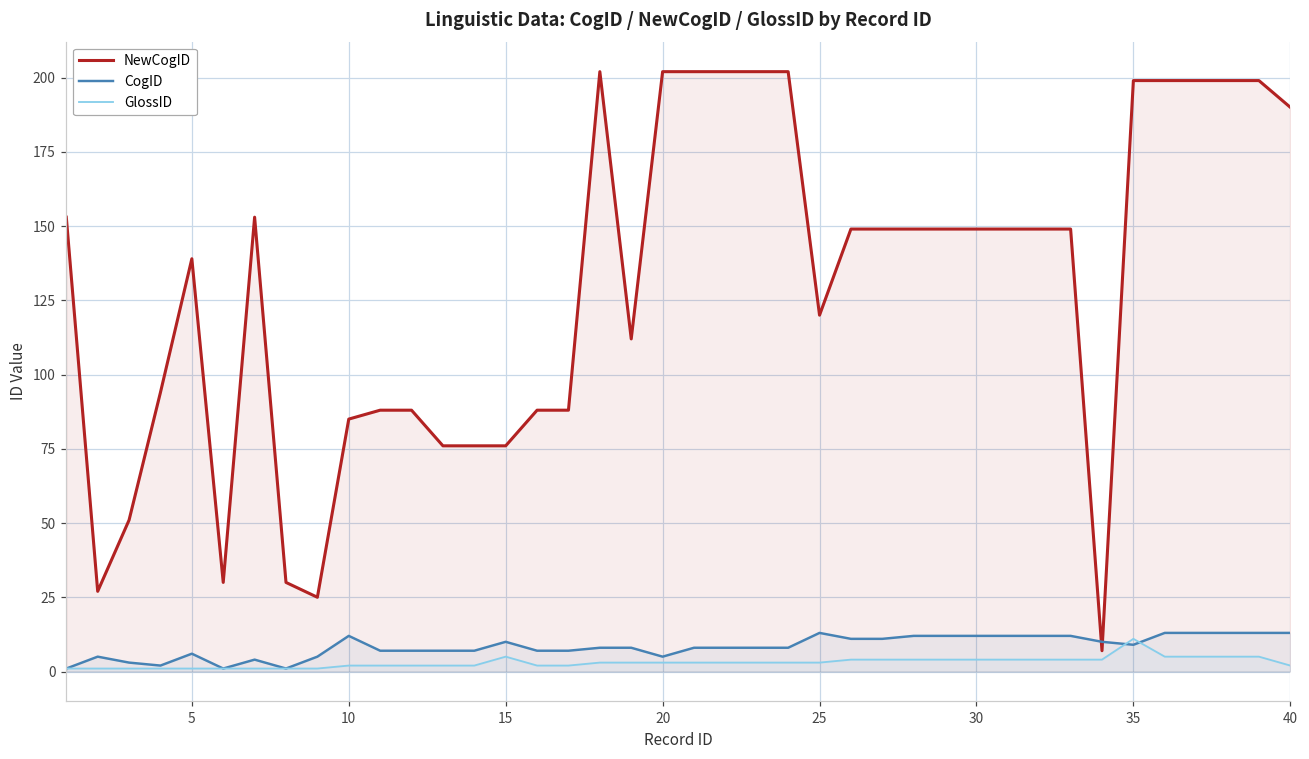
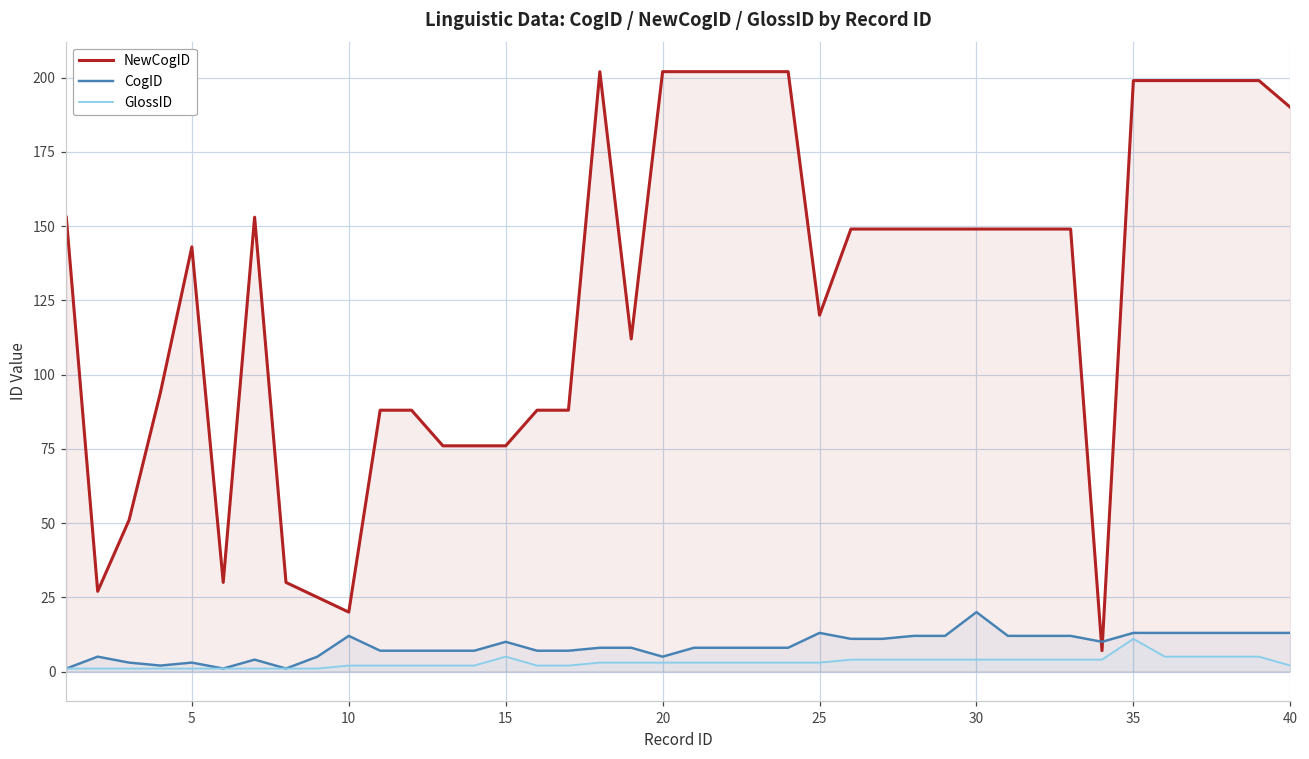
NewCogID, 5: 139 -> 143
CogID, 5: 6 -> 3
NewCogID, 10: 85 -> 20
CogID, 30: 12 -> 20
CogID, 35: 9 -> 13
